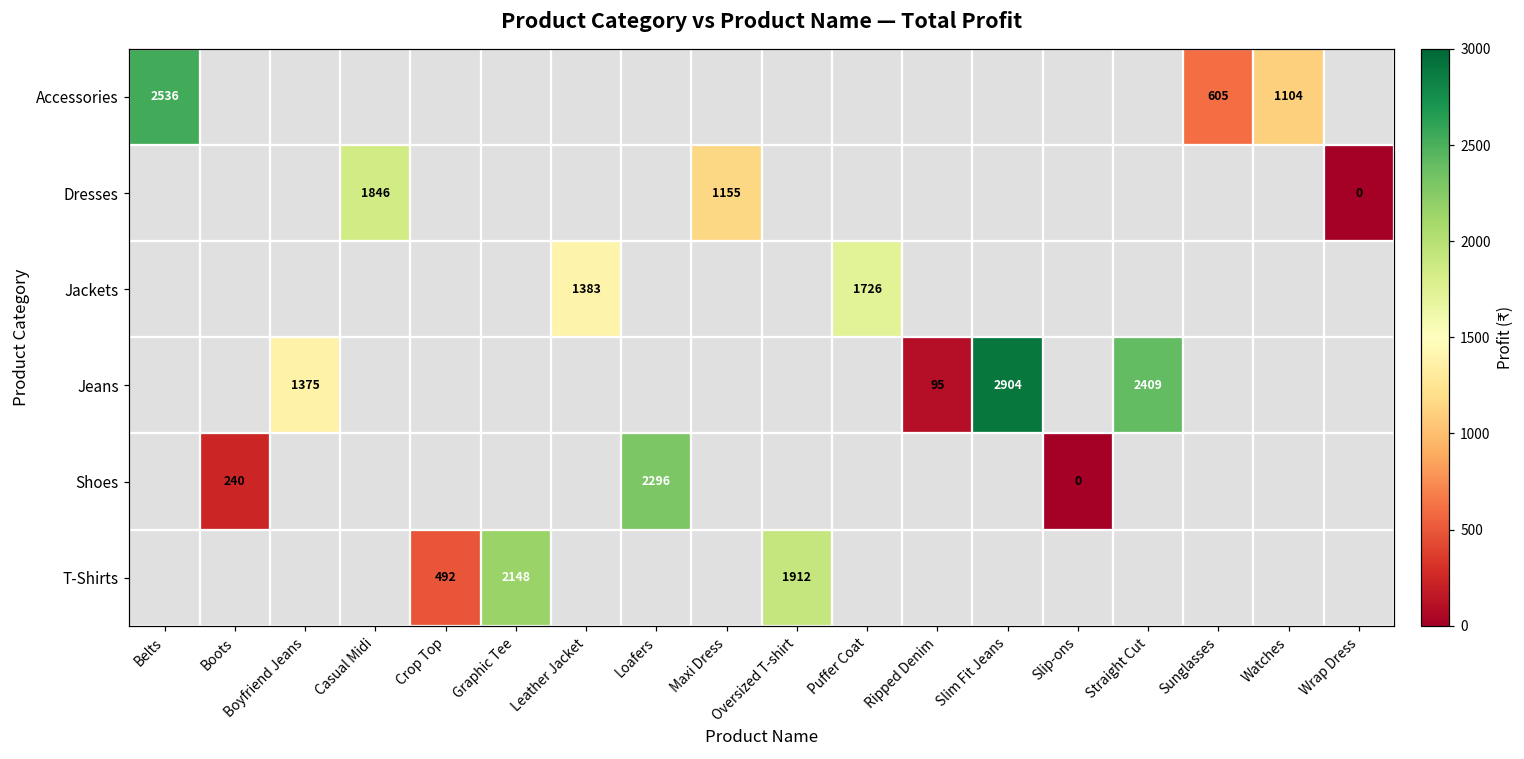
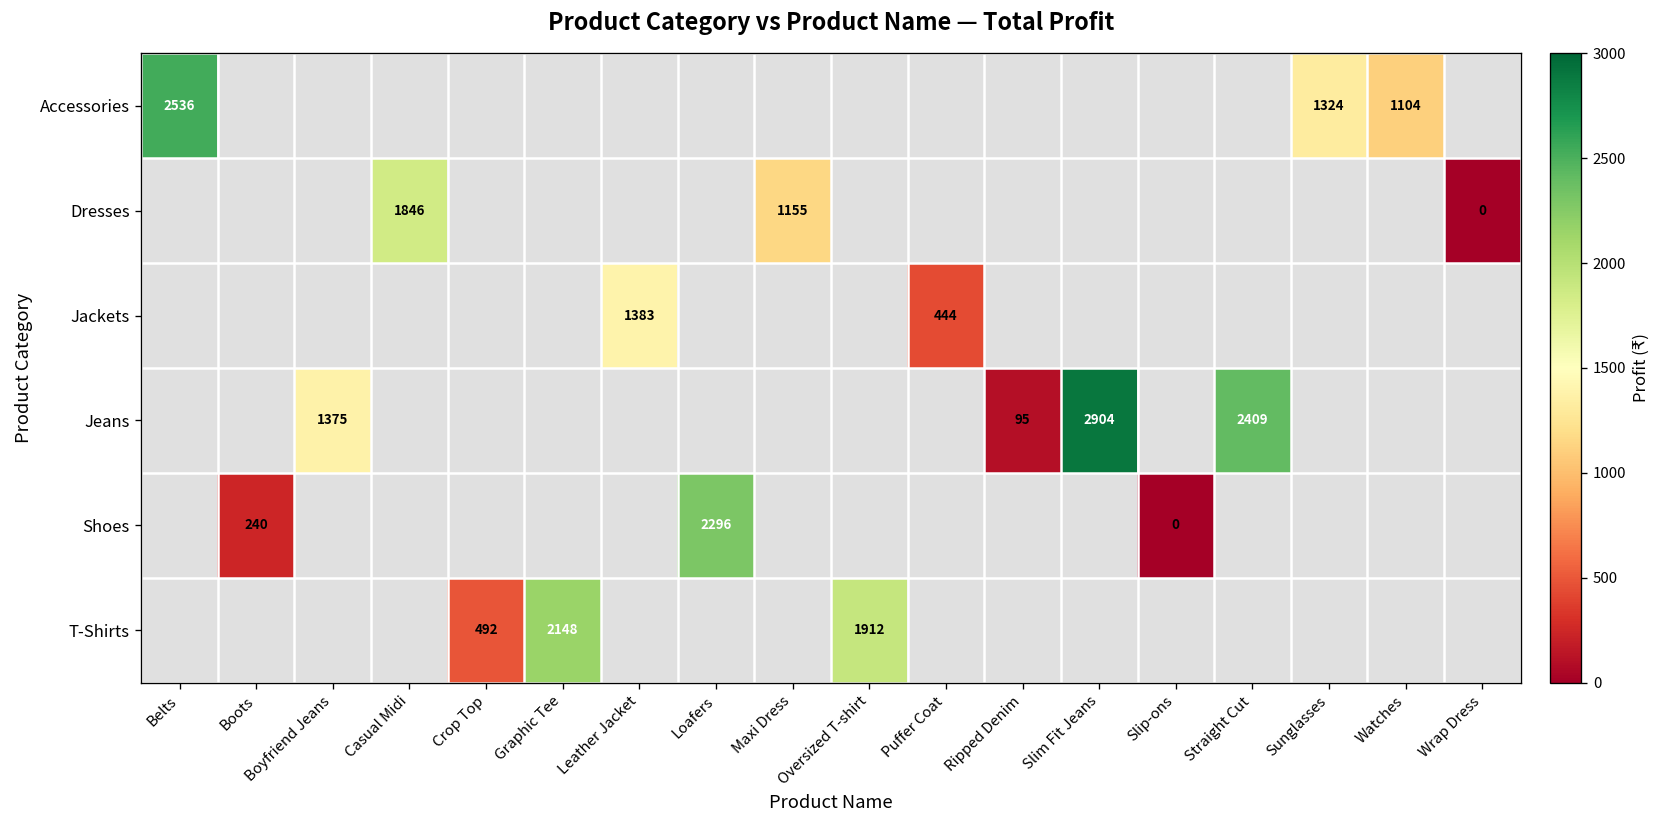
Accessories, Sunglasses: 605 -> 1324
Jackets, Puffer Coat: 1726 -> 444
